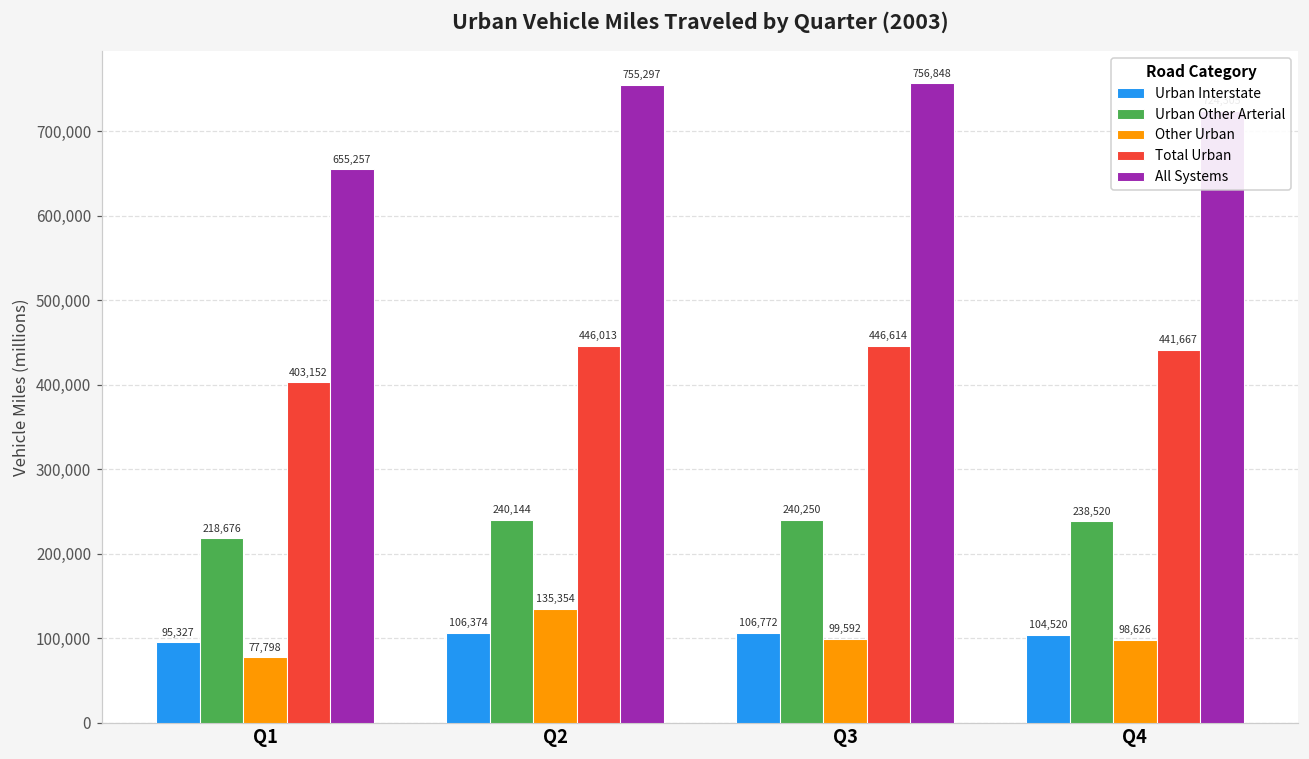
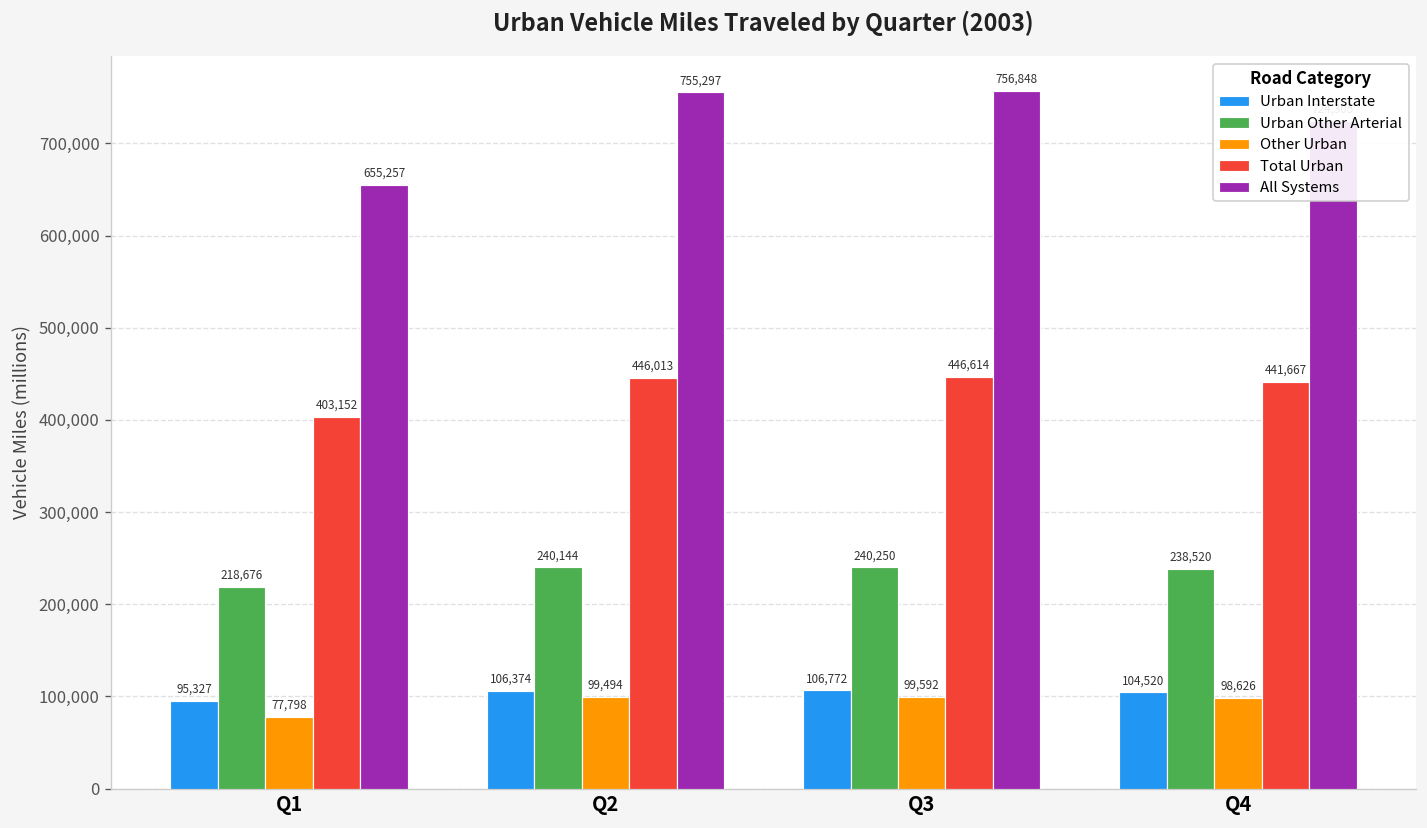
Other Urban, Q2: 135,354 -> 99,494
